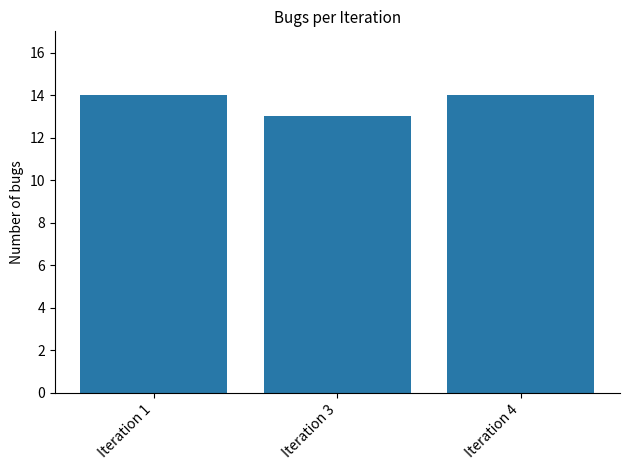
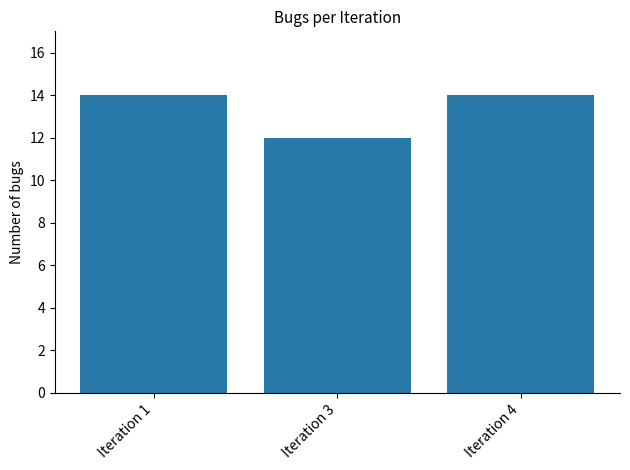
Iteration 3: 13 -> 12
